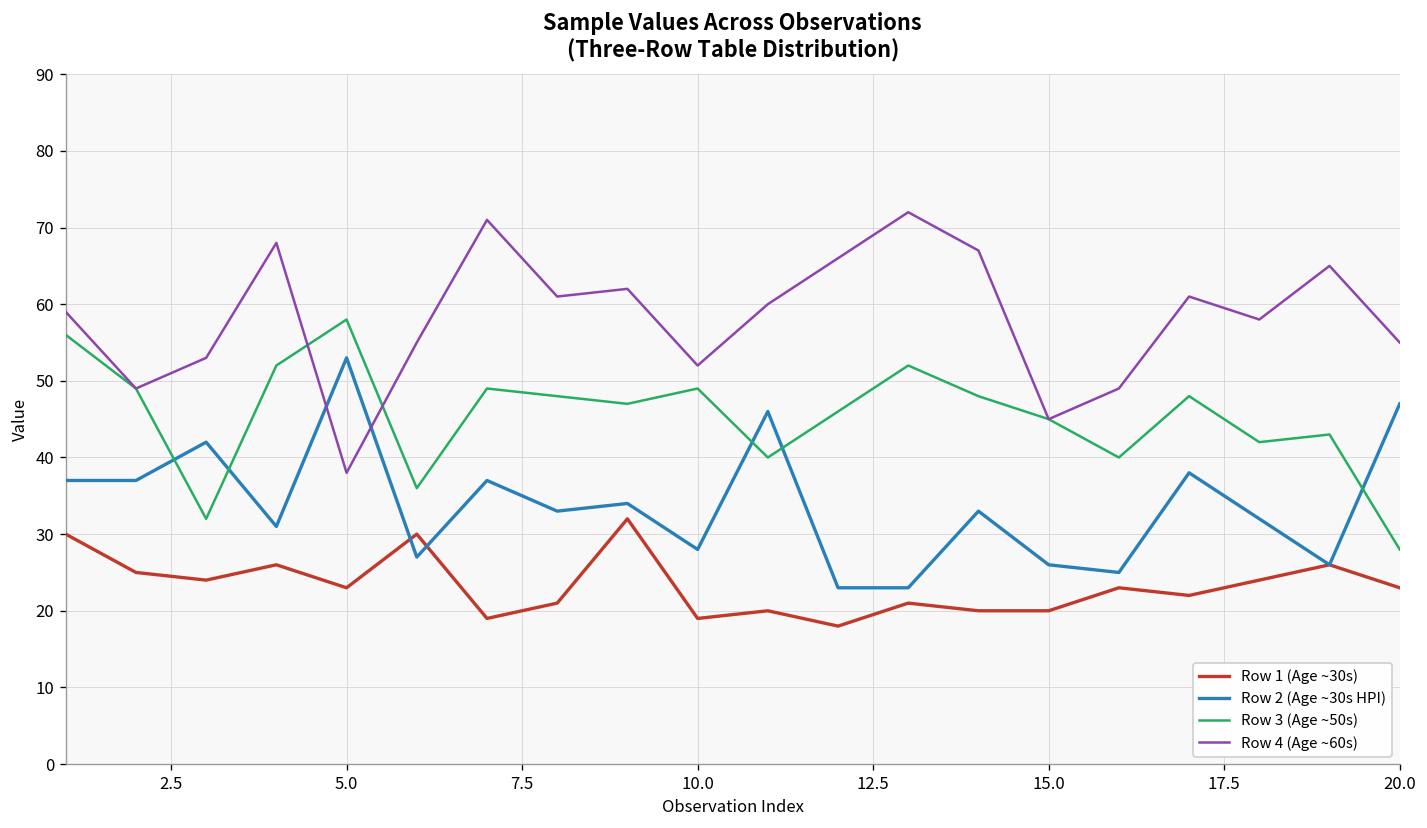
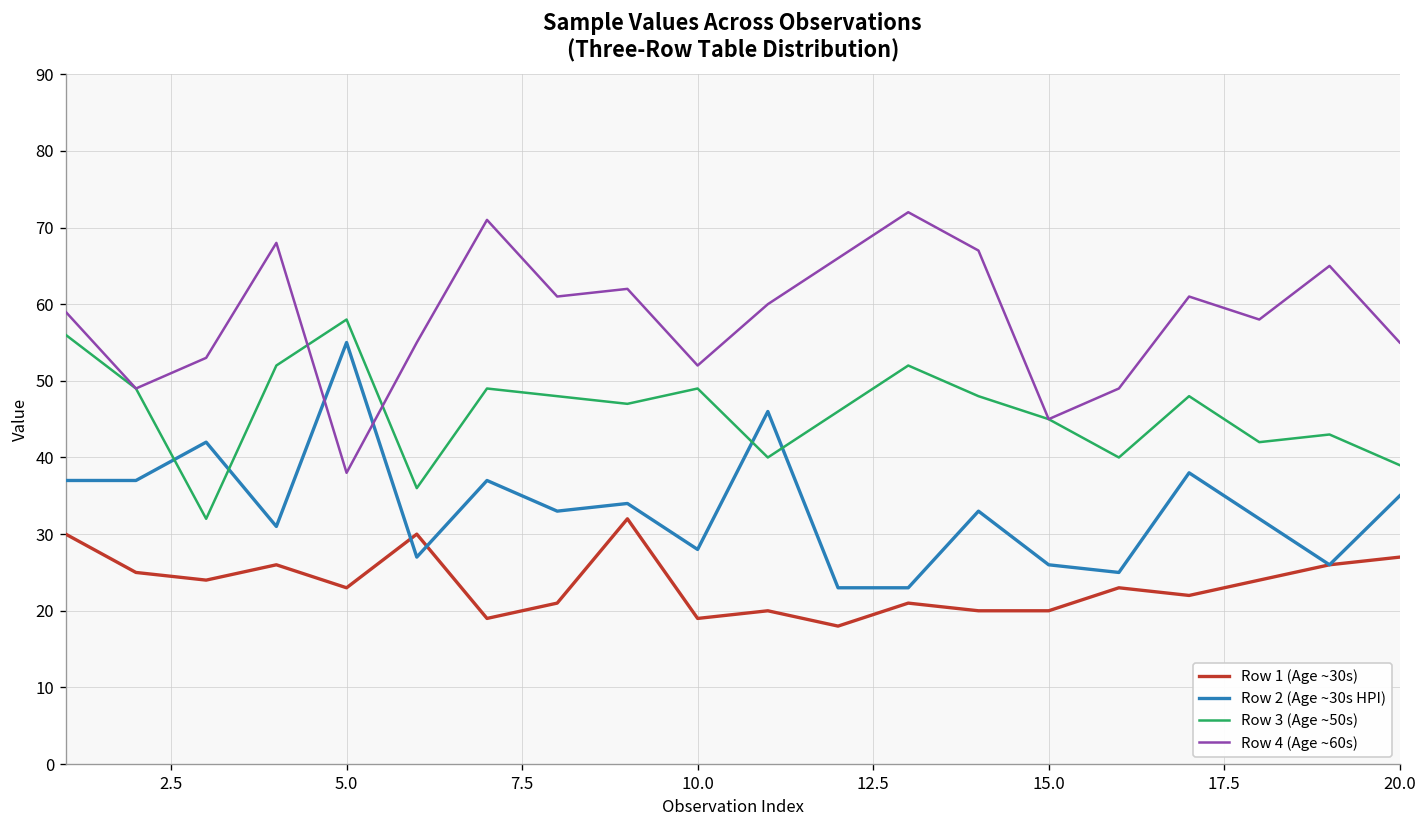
Row 2 (Age ~30s HPI), 5.0: 53 -> 55
Row 1 (Age ~30s), 20.0: 23 -> 27
Row 2 (Age ~30s HPI), 20.0: 47 -> 35
Row 3 (Age ~50s), 20.0: 28 -> 39
